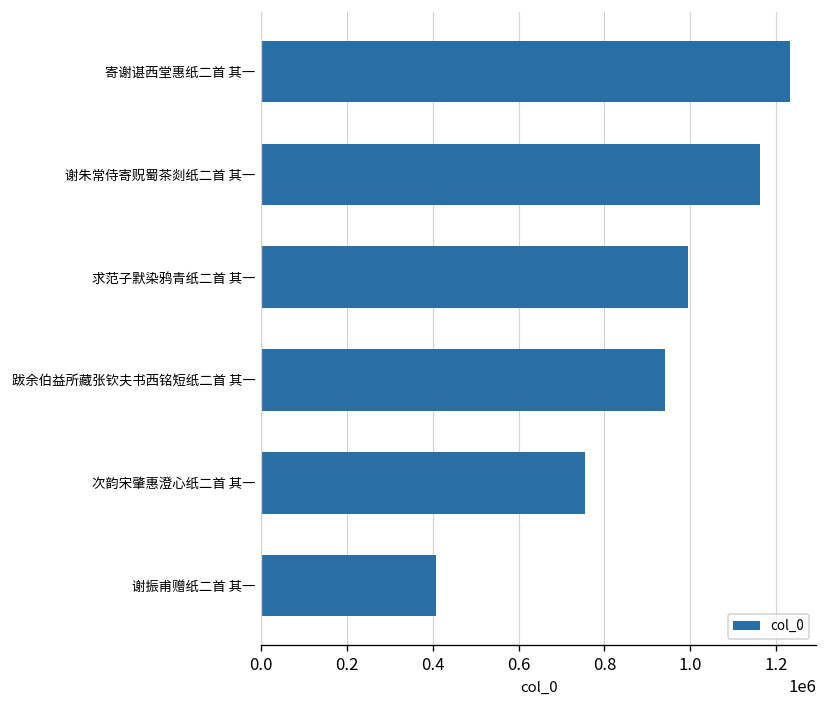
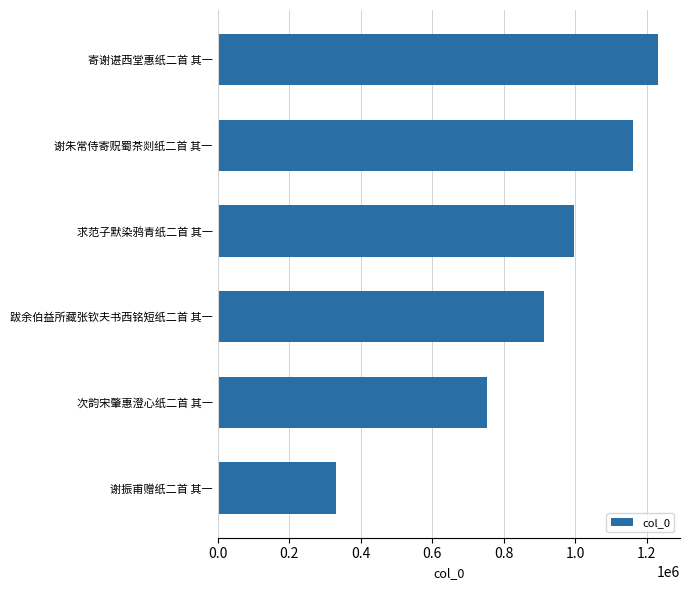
跋余伯益所藏张钦夫书西铭短纸二首 其一: 940000 -> 910000
谢振甫赠纸二首 其一: 410000 -> 330000
